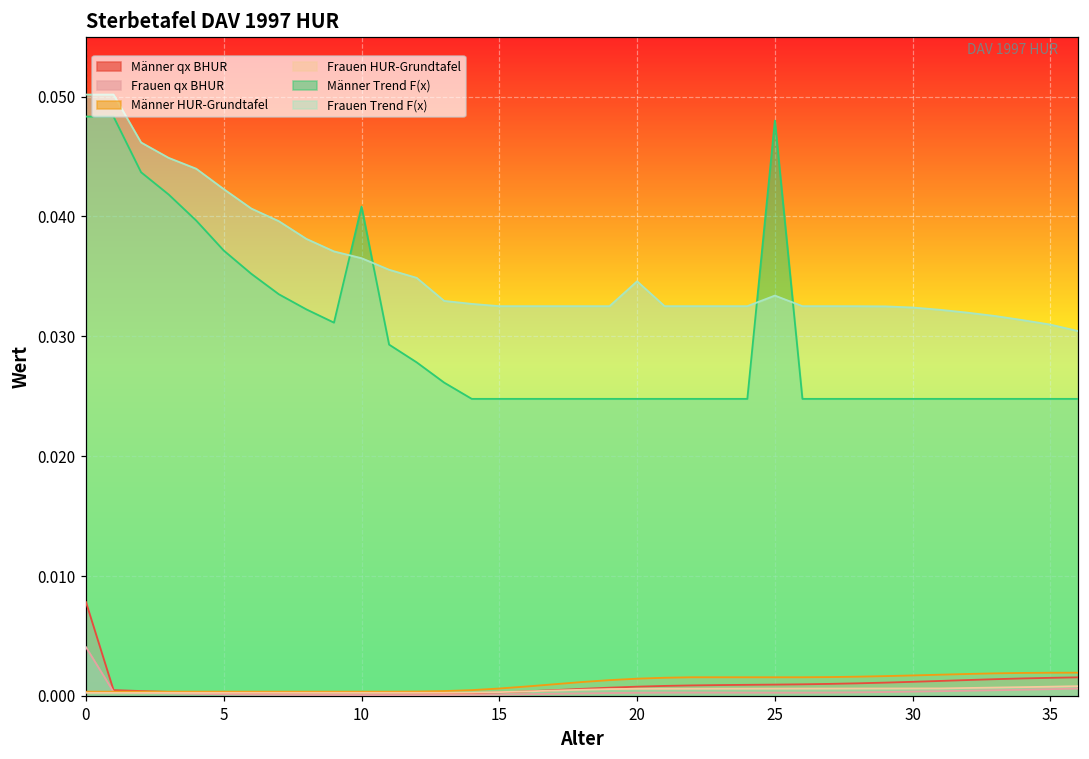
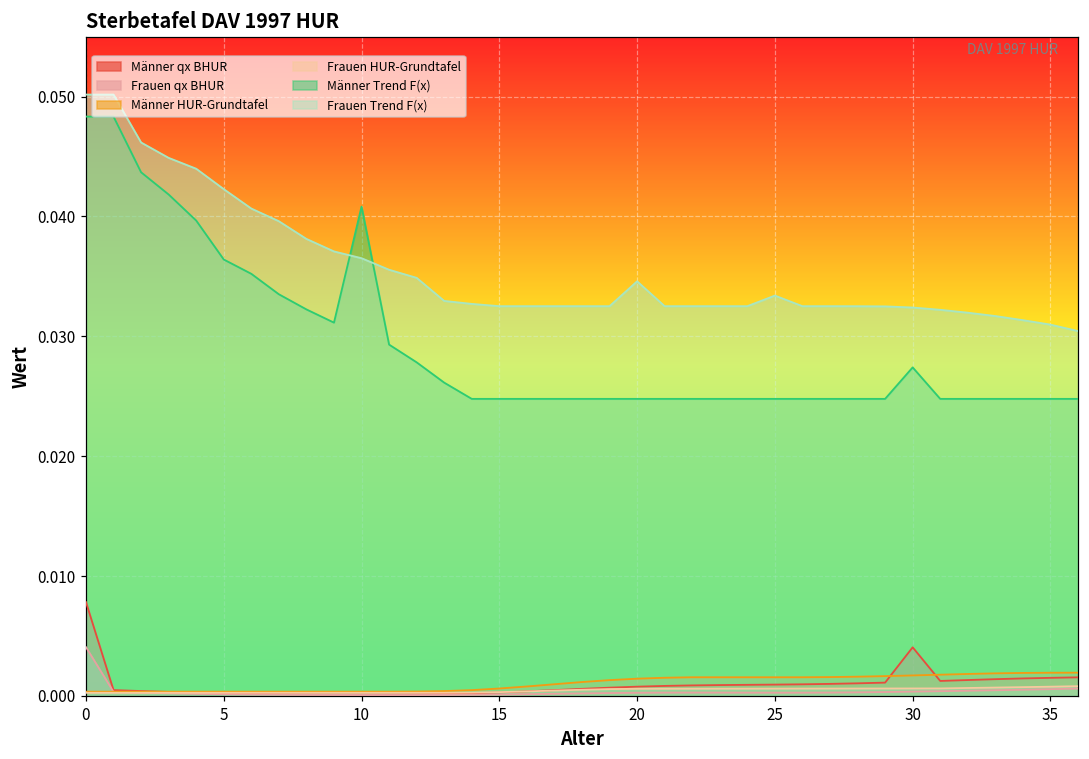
Männer Trend F(x), 5: 0.0372 -> 0.0364
Männer Trend F(x), 25: 0.0480 -> 0.0248
Männer qx BHUR, 30: 0.0012 -> 0.0041
Männer Trend F(x), 30: 0.0248 -> 0.0274
